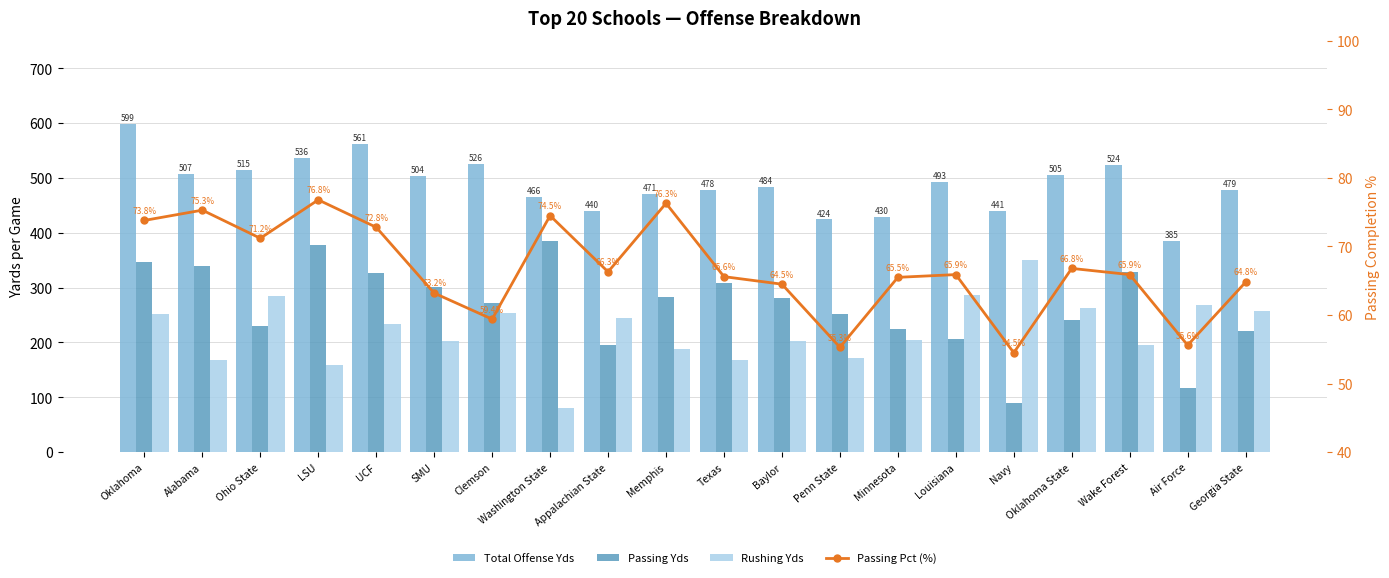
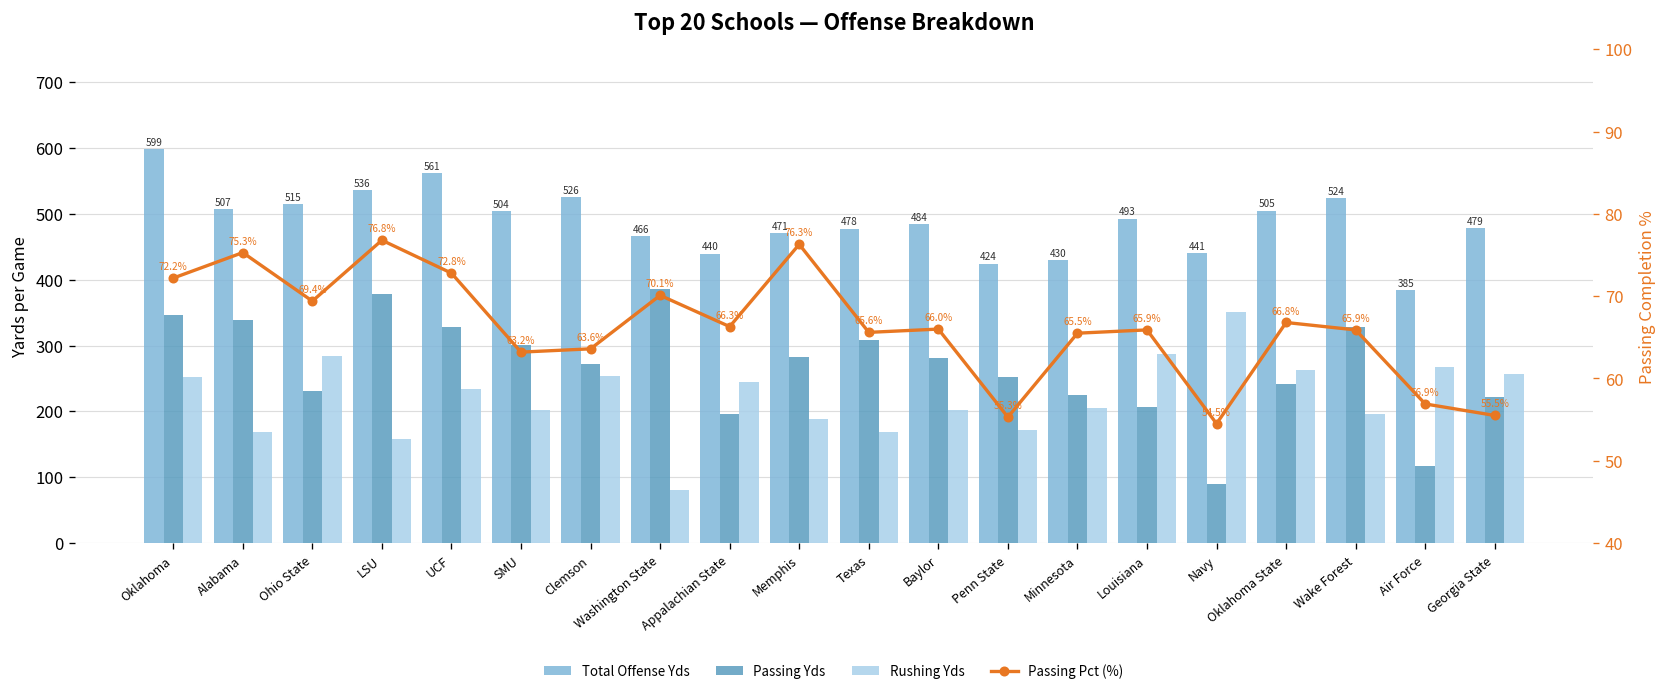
Passing Pct (%), Oklahoma: 73.8% -> 72.2%
Passing Pct (%), Ohio State: 71.2% -> 69.4%
Passing Pct (%), Clemson: 59.4% -> 63.6%
Passing Pct (%), Washington State: 74.5% -> 70.1%
Passing Pct (%), Baylor: 64.5% -> 66.0%
Passing Pct (%), Air Force: 55.6% -> 56.9%
Passing Pct (%), Georgia State: 64.8% -> 55.5%
